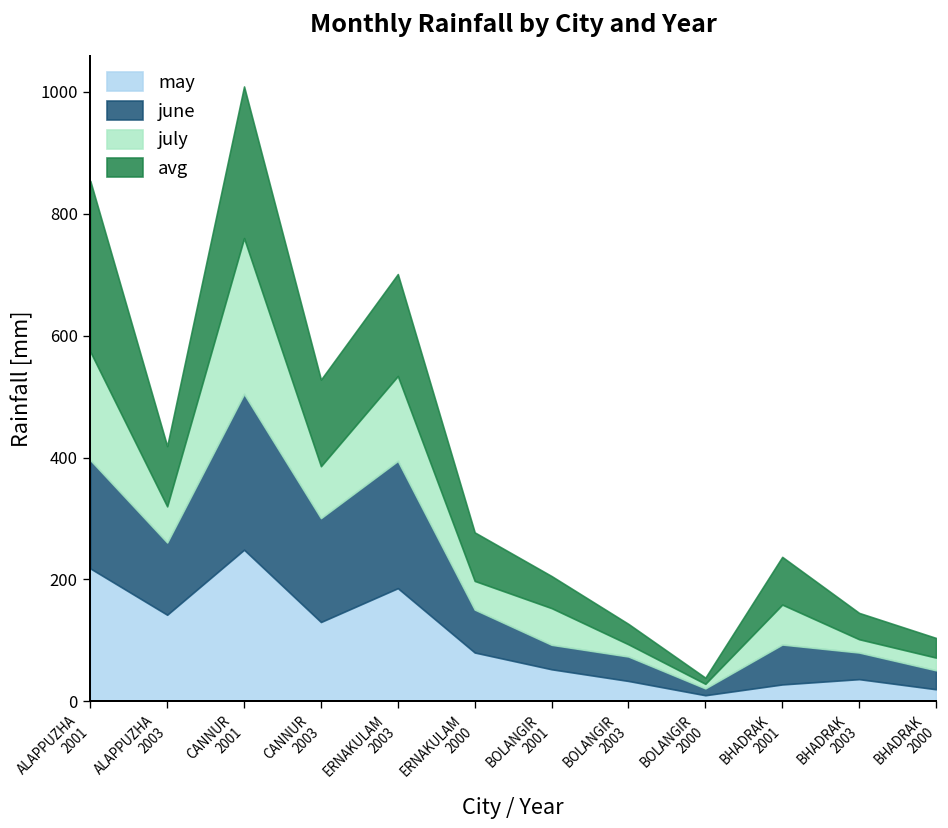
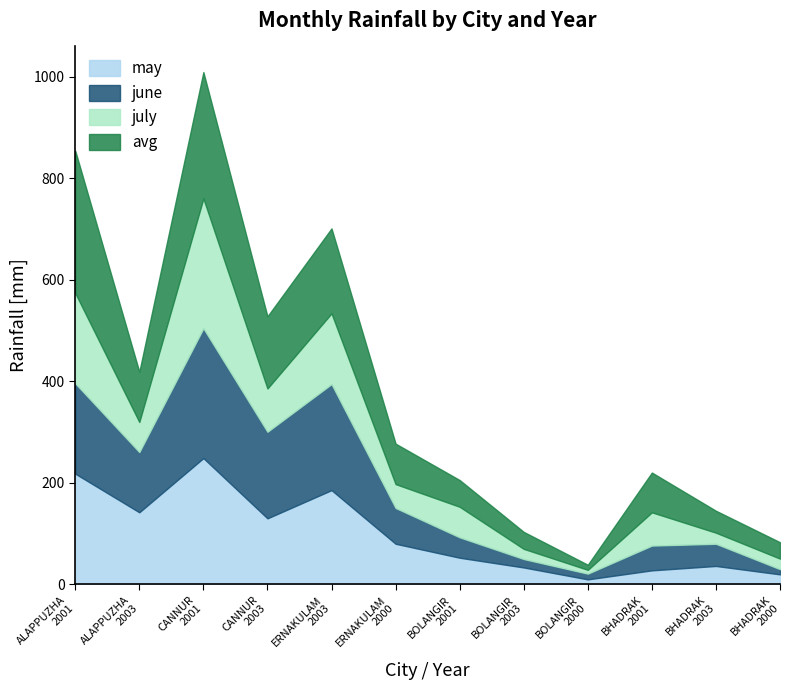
june, BOLANGIR 2003: 40 -> 20
june, BHADRAK 2001: 70 -> 50
june, BHADRAK 2000: 30 -> 10
